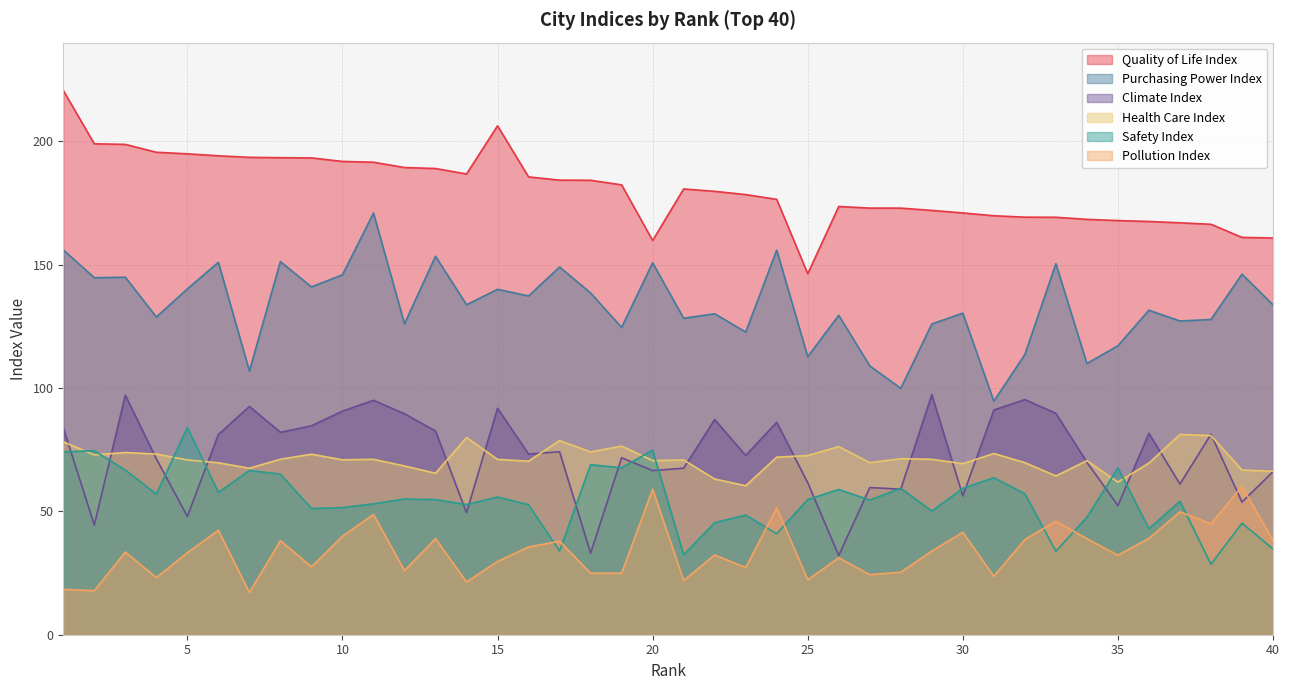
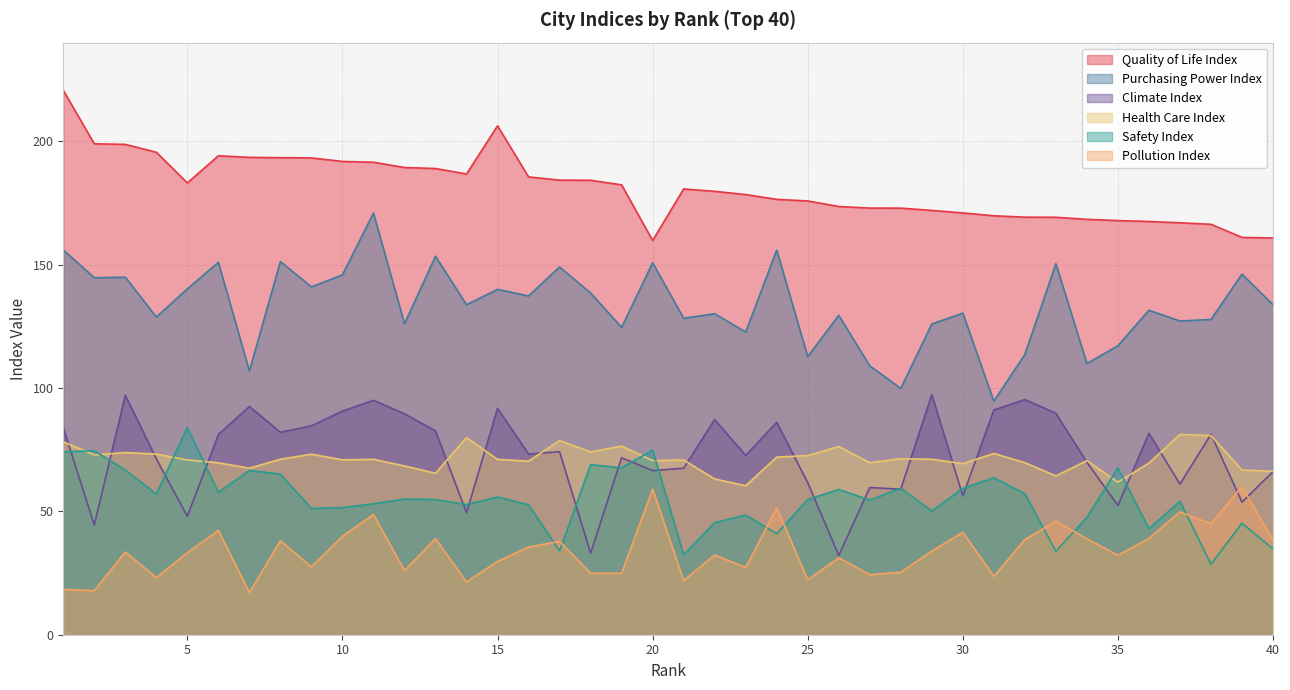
Quality of Life Index, 5: 195 -> 183
Quality of Life Index, 25: 146 -> 176
